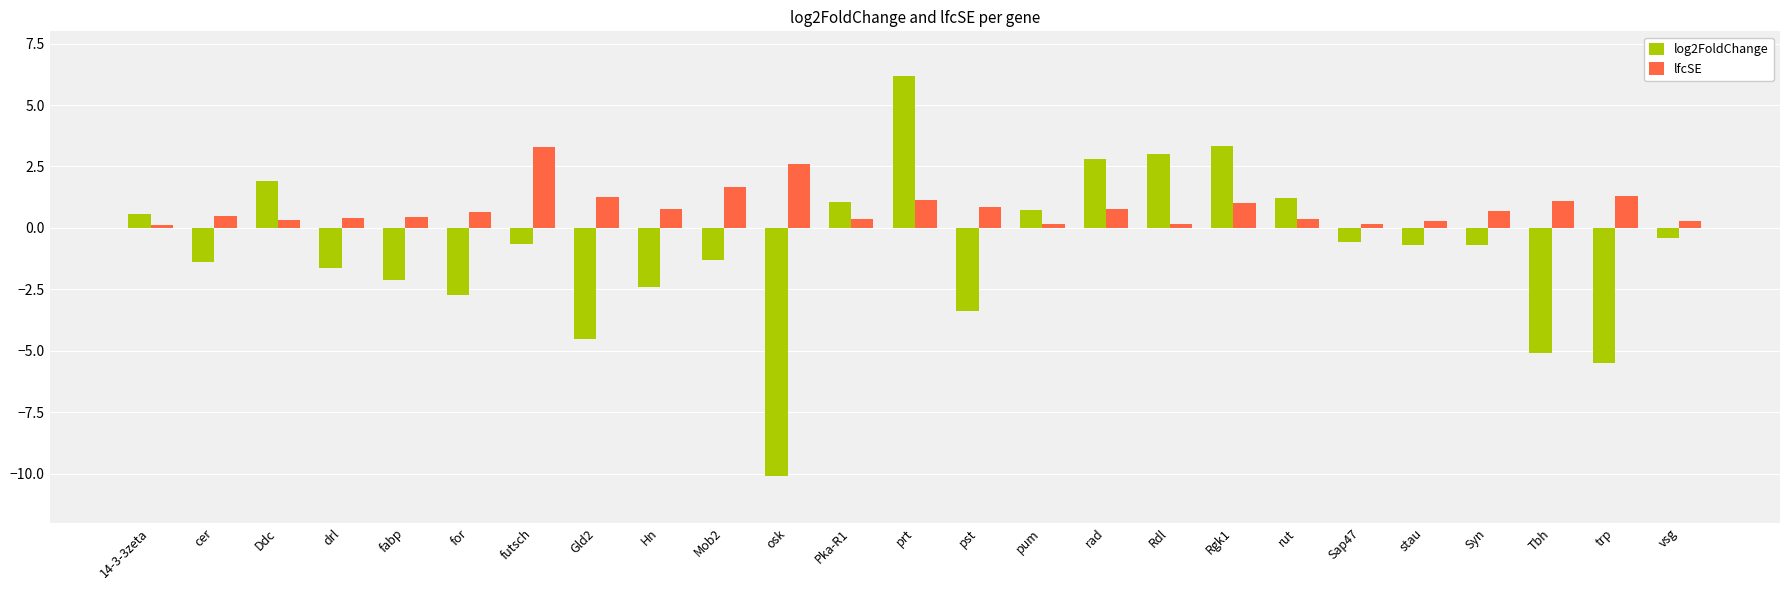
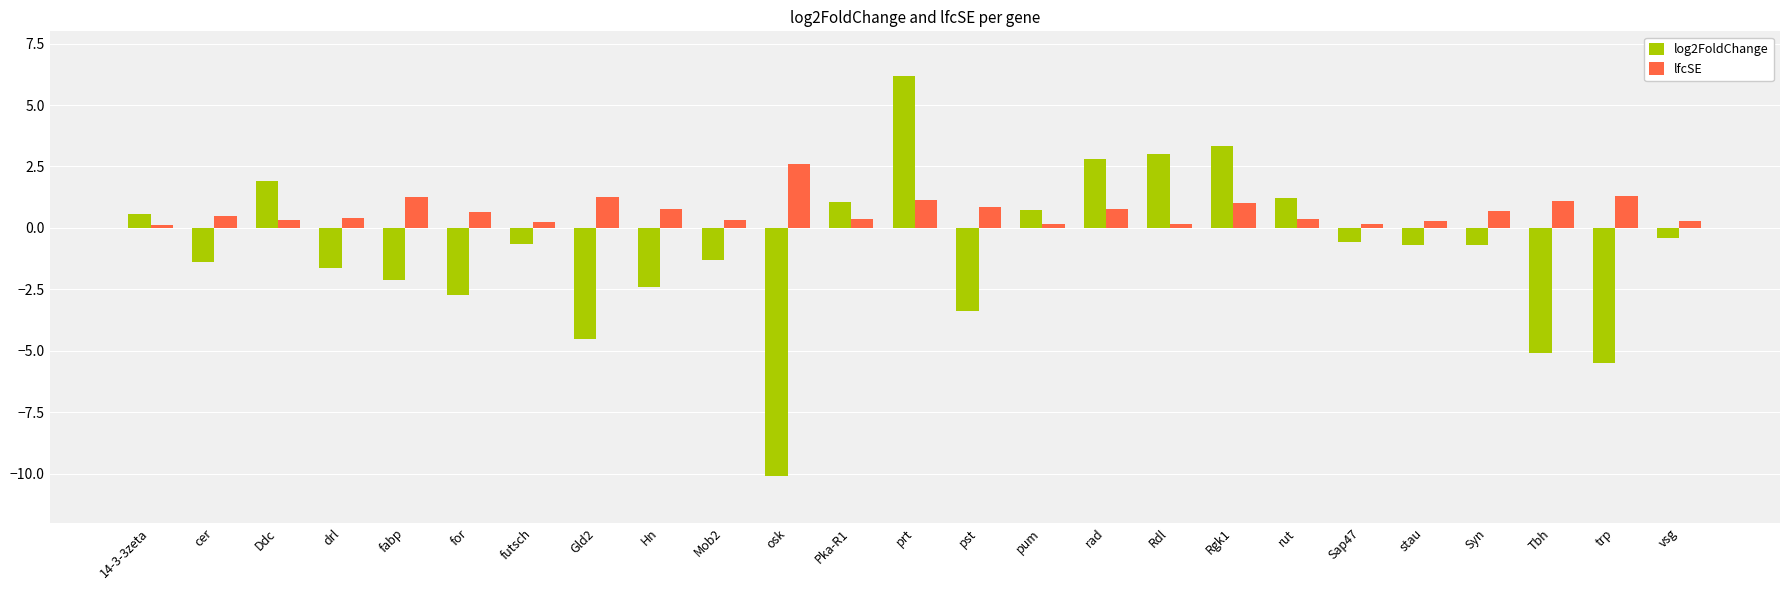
lfcSE, fabp: 0.5 -> 1.3
lfcSE, futsch: 3.3 -> 0.2
lfcSE, Mob2: 1.7 -> 0.3
